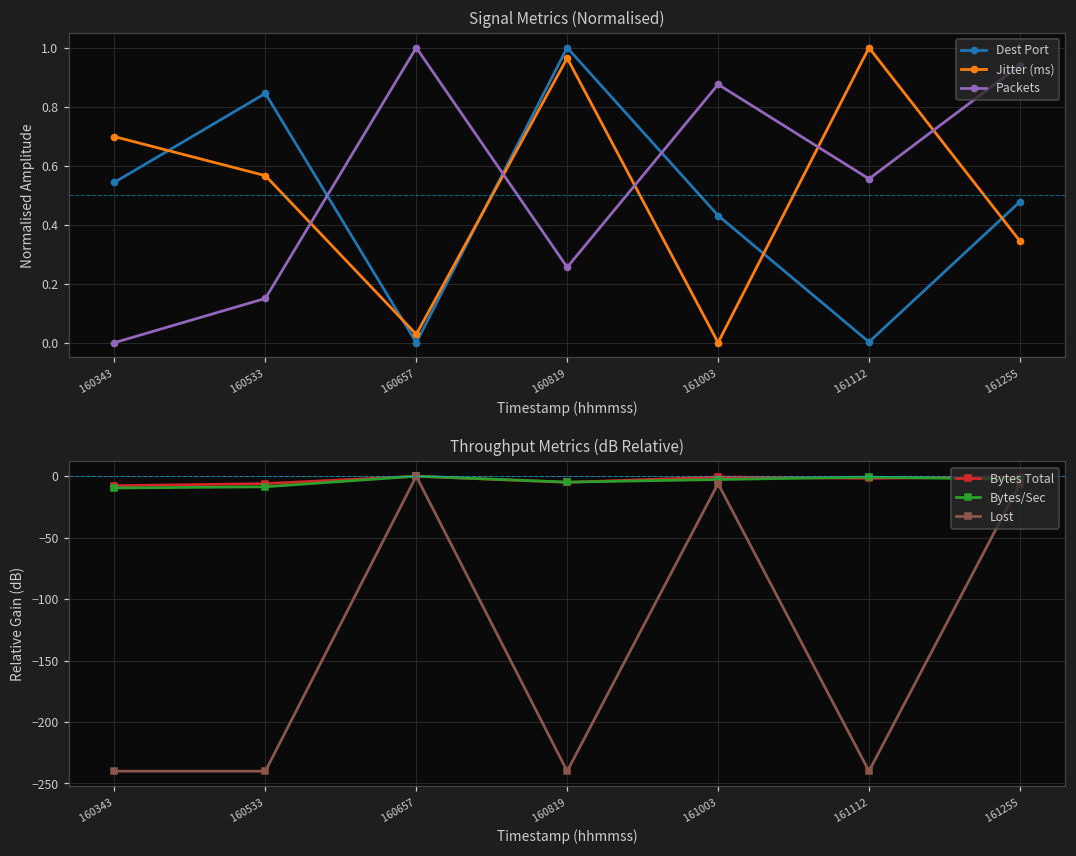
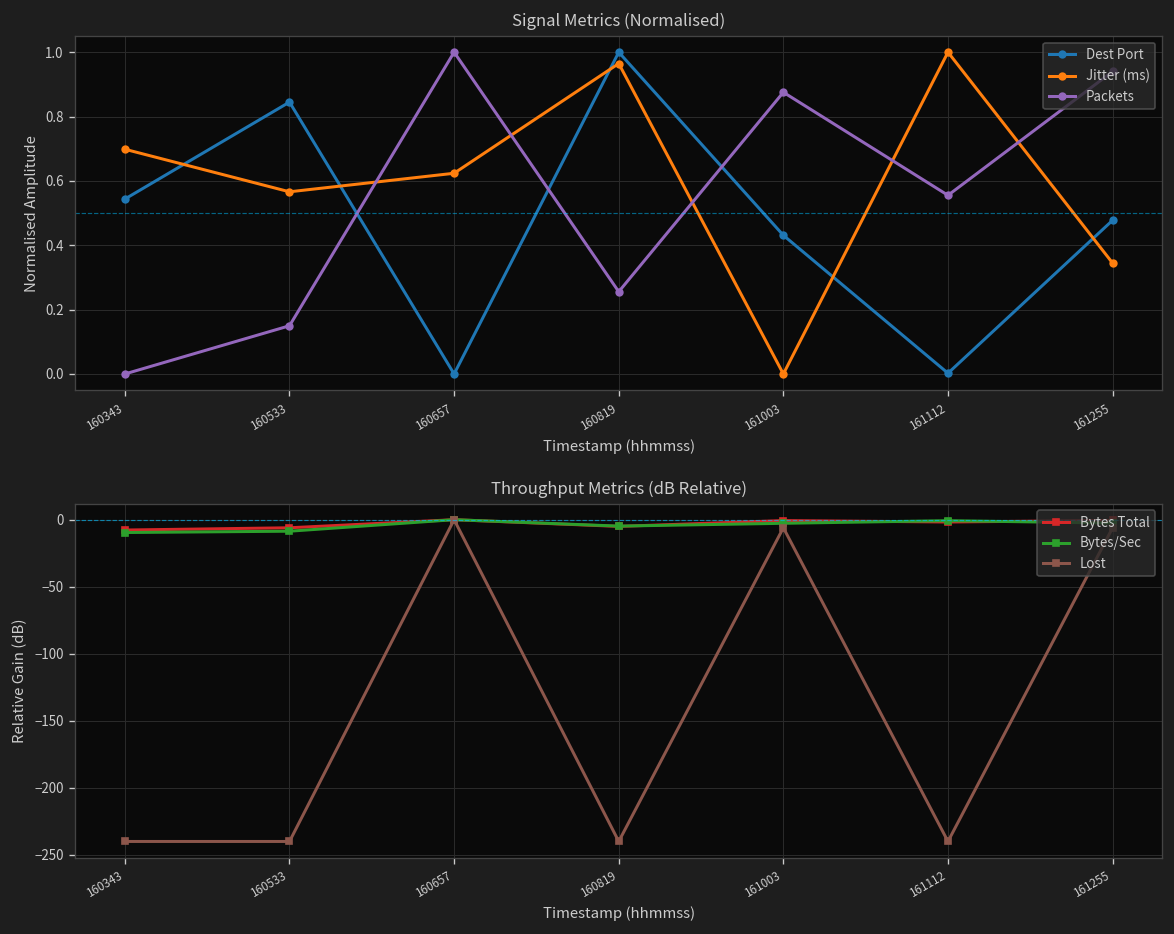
Signal Metrics (Normalised), Jitter (ms), 160657: 0.03 -> 0.62
